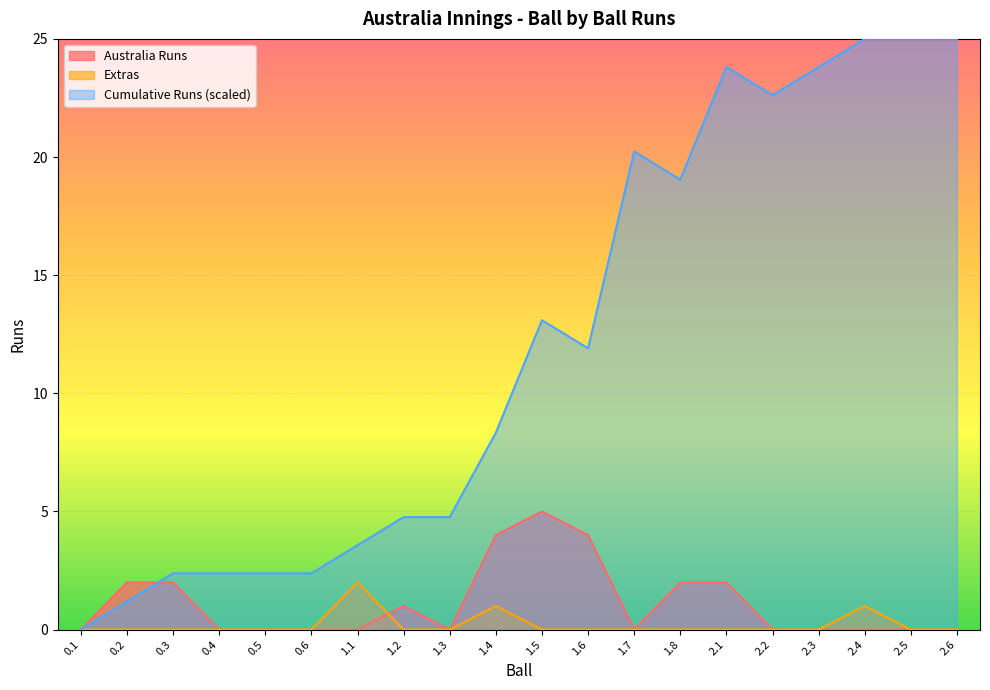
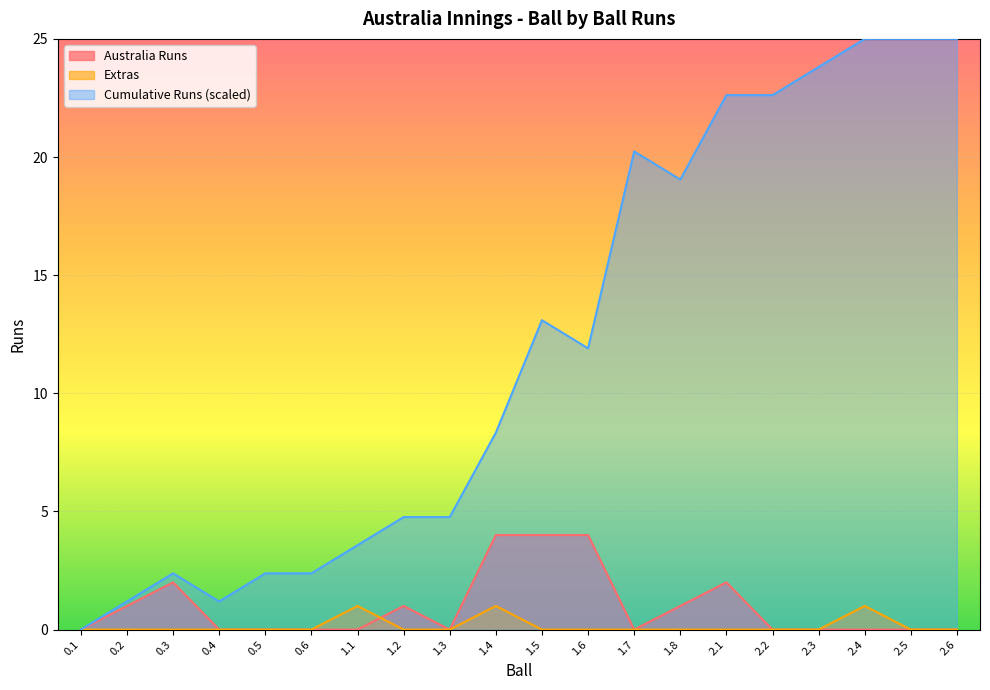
Australia Runs, 0.2: 2 -> 1
Cumulative Runs (scaled), 0.4: 2.4 -> 1.2
Extras, 1.1: 2 -> 1
Australia Runs, 1.5: 5 -> 4
Australia Runs, 1.8: 2 -> 1
Cumulative Runs (scaled), 2.1: 23.8 -> 22.6
